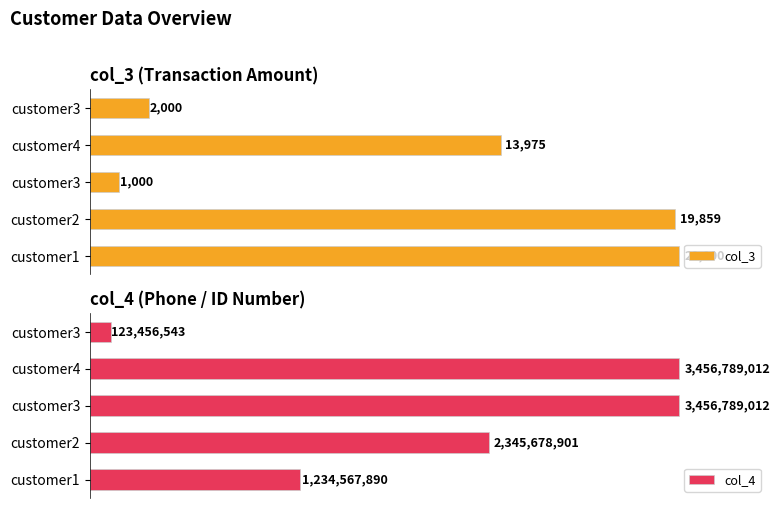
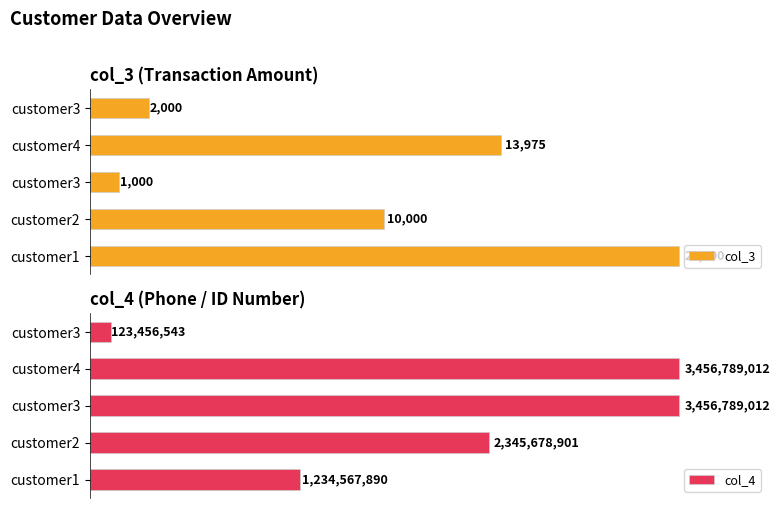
col_3 (Transaction Amount), customer2: 19,859 -> 10,000
